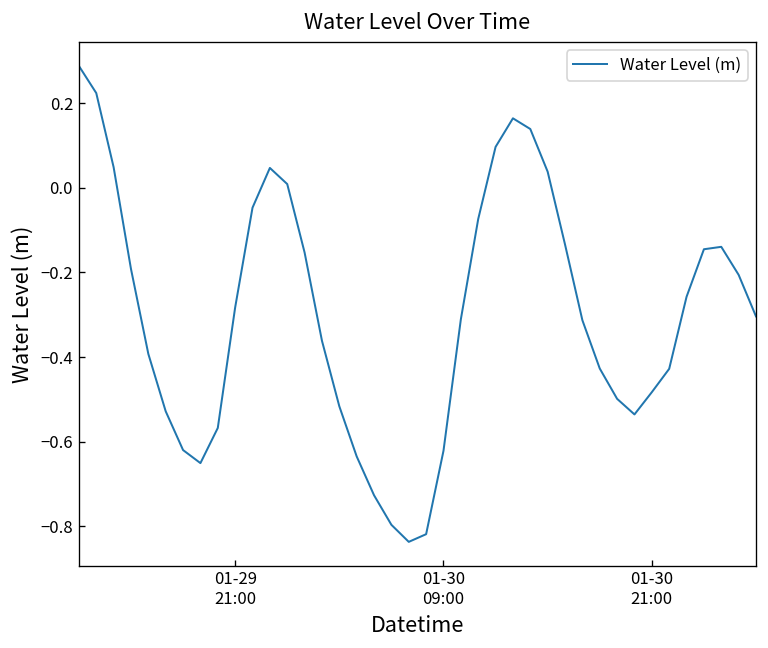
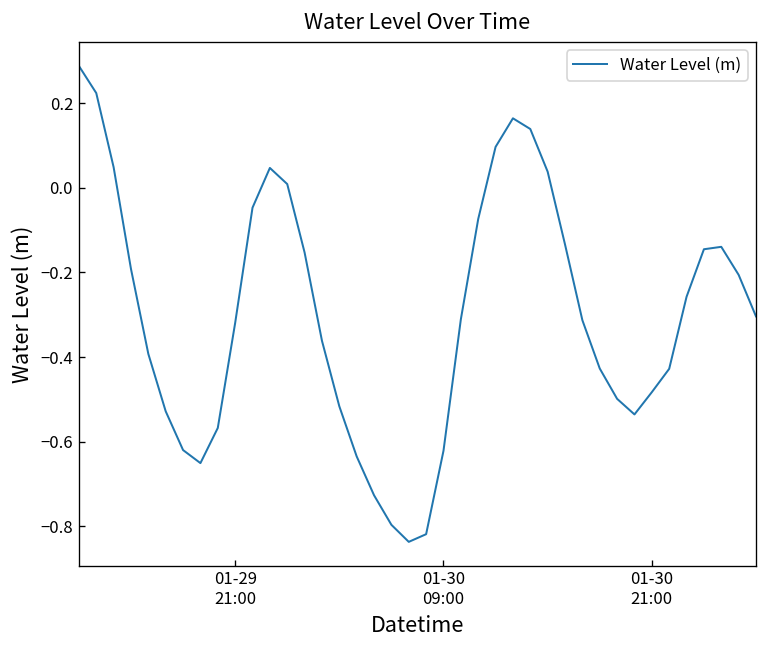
01-29 21:00: -0.28 -> -0.32
